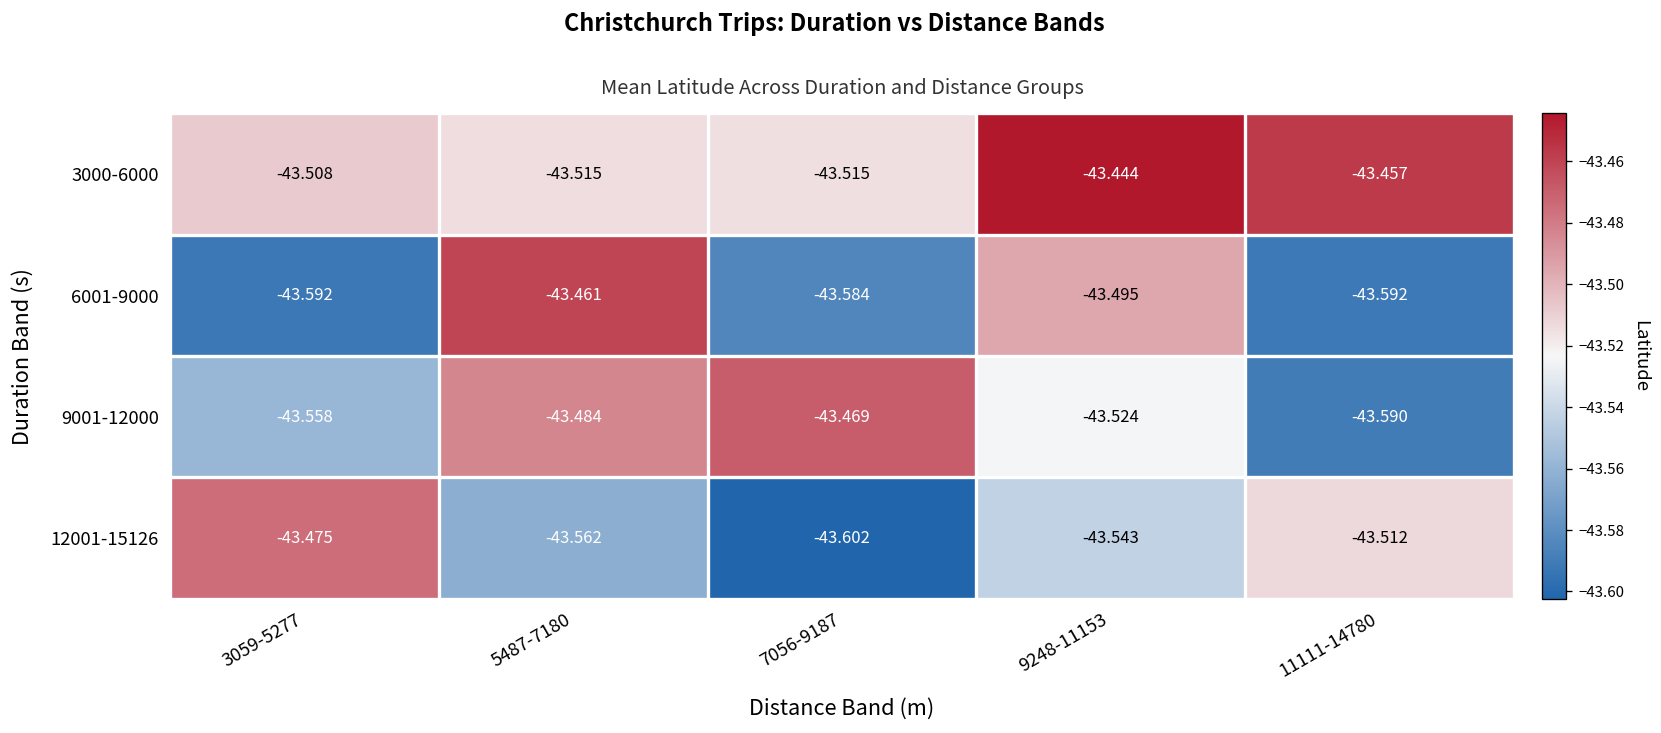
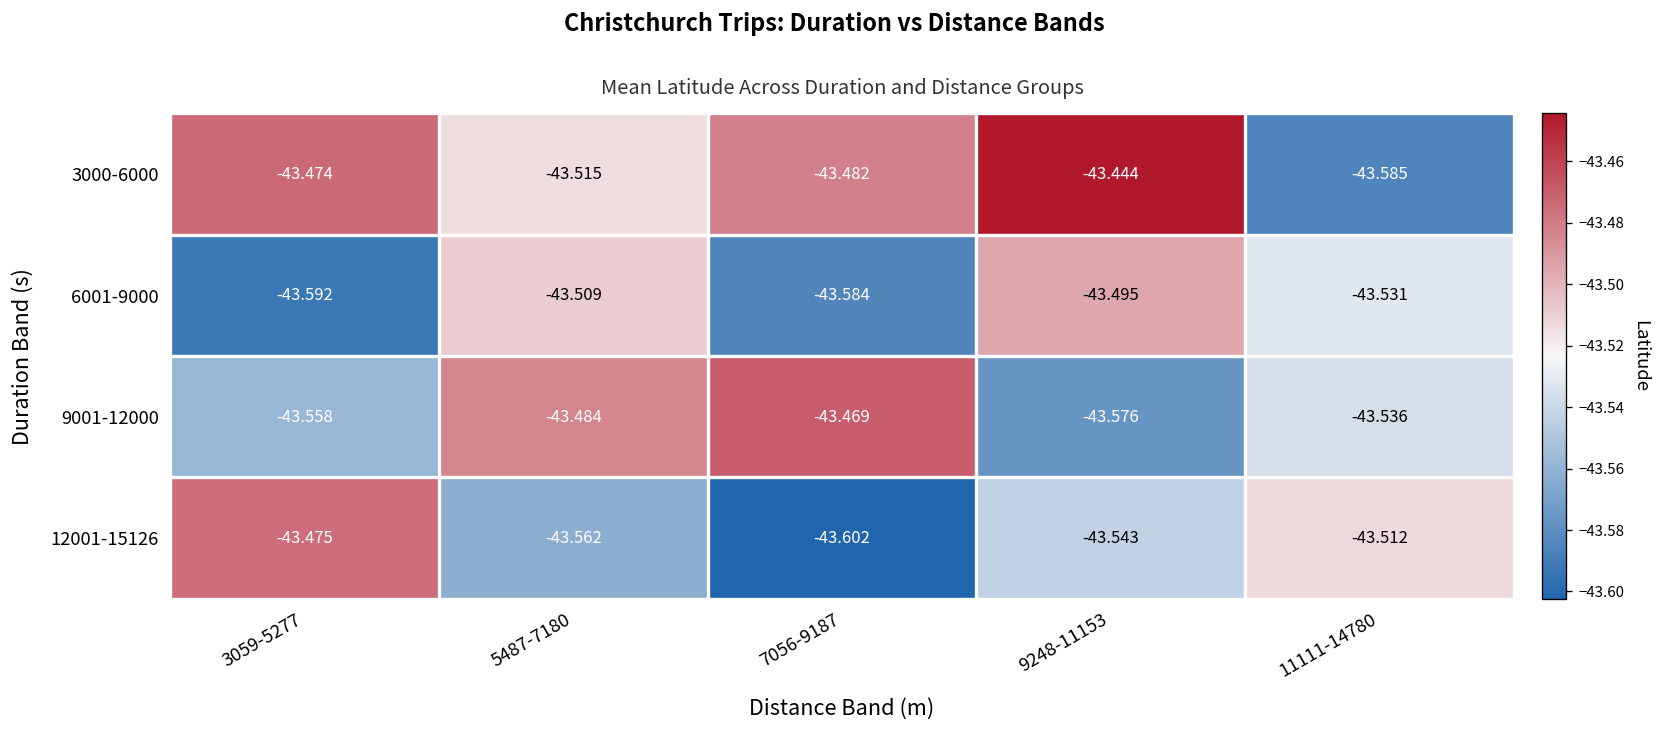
3000-6000, 3059-5277: -43.508 -> -43.474
3000-6000, 7056-9187: -43.515 -> -43.482
3000-6000, 11111-14780: -43.457 -> -43.585
6001-9000, 5487-7180: -43.461 -> -43.509
6001-9000, 11111-14780: -43.592 -> -43.531
9001-12000, 9248-11153: -43.524 -> -43.576
9001-12000, 11111-14780: -43.590 -> -43.536
